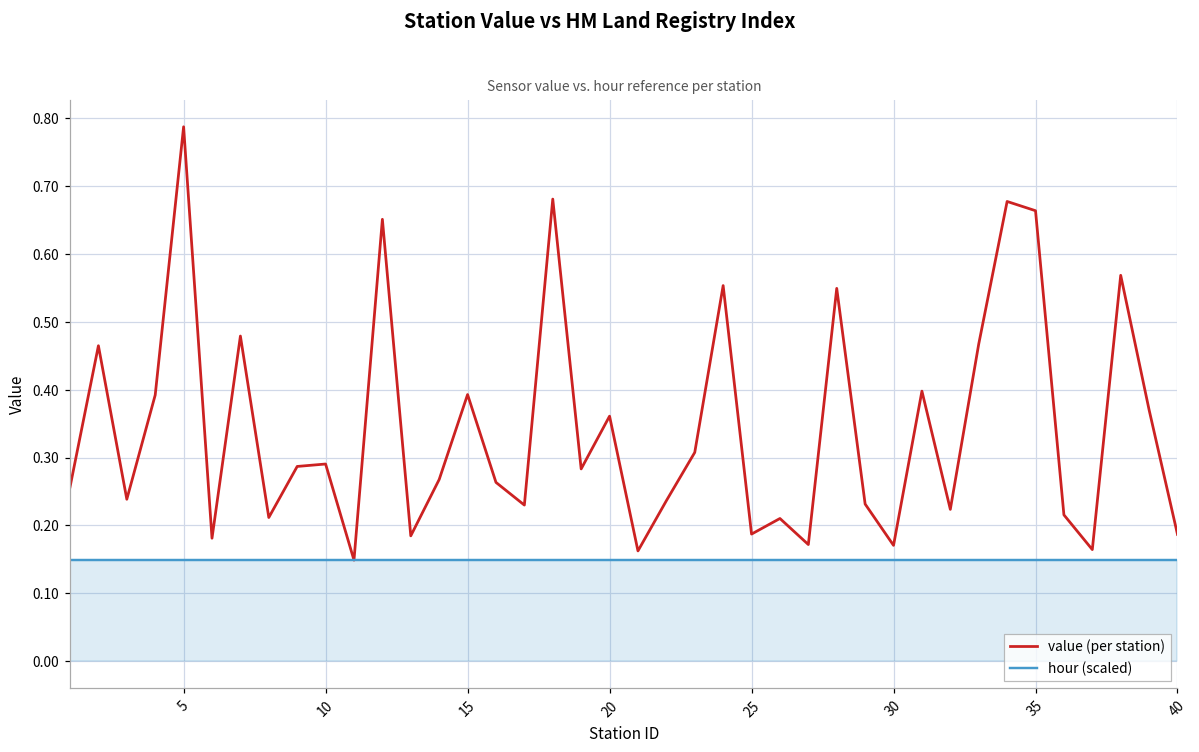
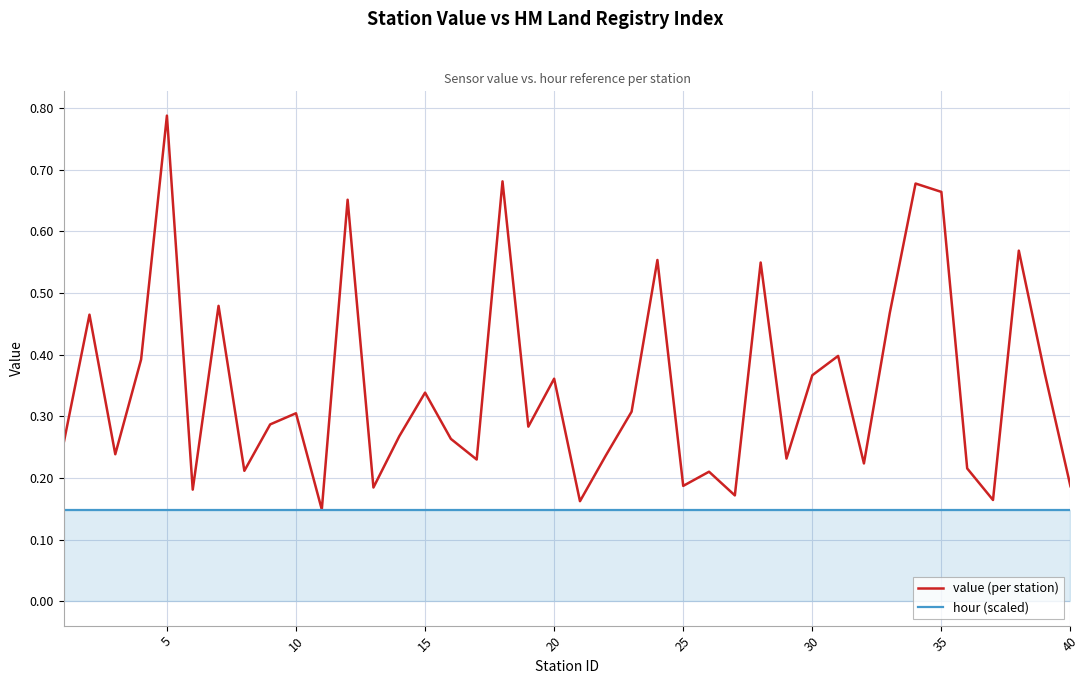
value (per station), 10: 0.29 -> 0.31
value (per station), 15: 0.39 -> 0.34
value (per station), 30: 0.17 -> 0.37
